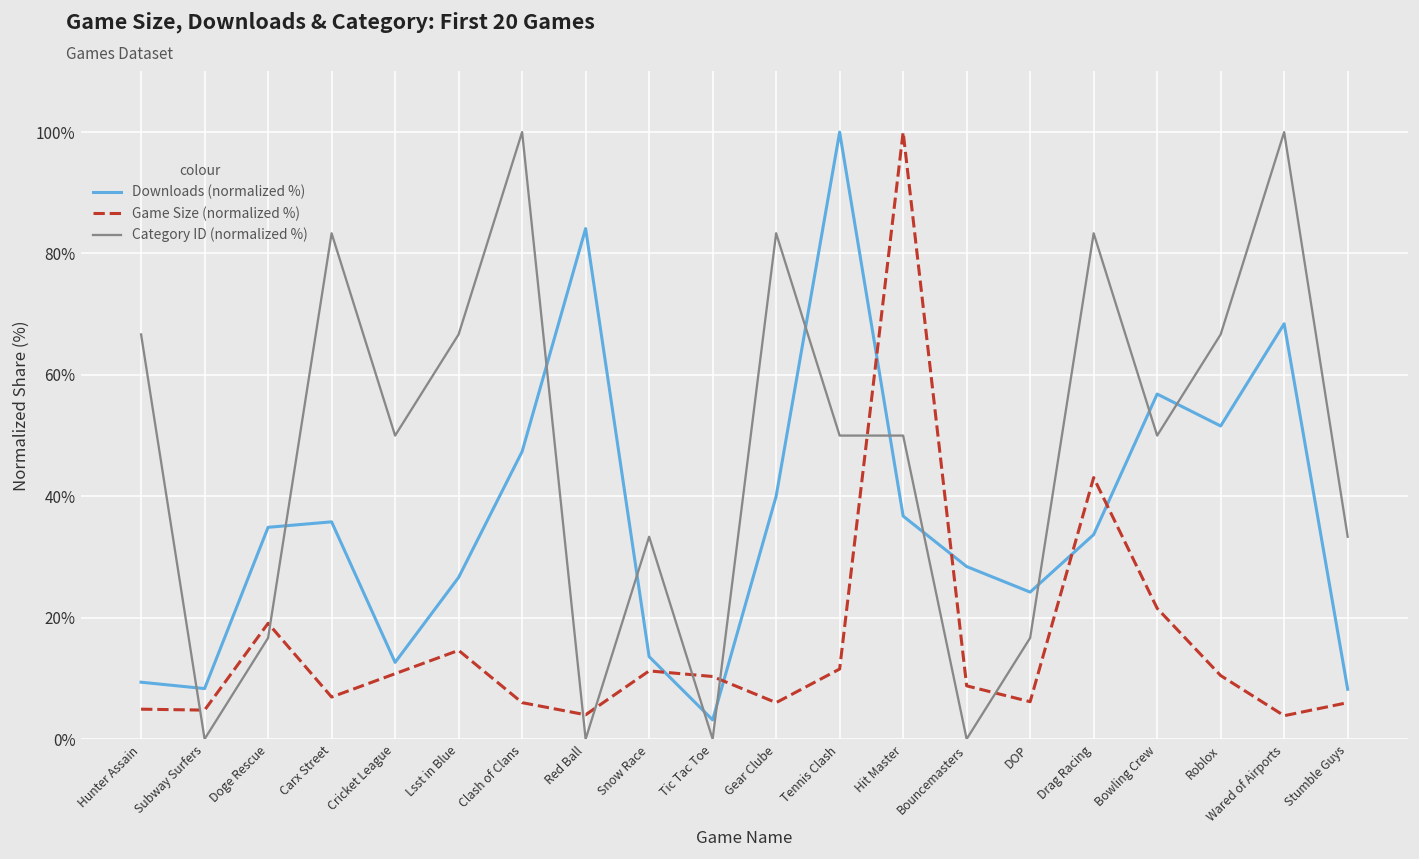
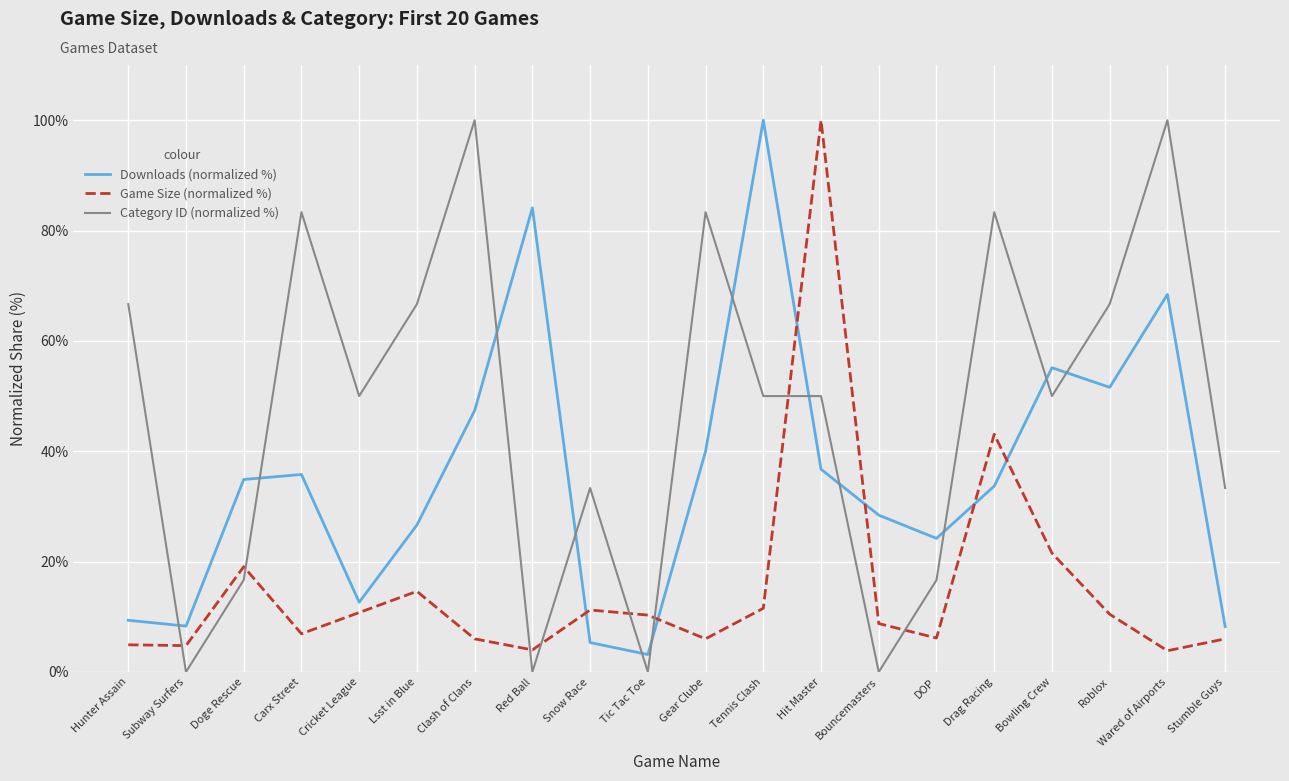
Downloads (normalized %), Snow Race: 14% -> 5%
Downloads (normalized %), Bowling Crew: 57% -> 55%
